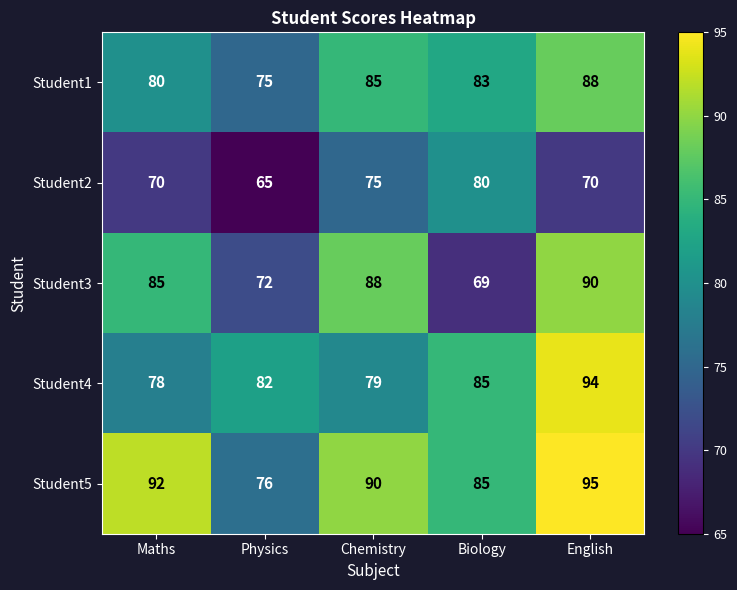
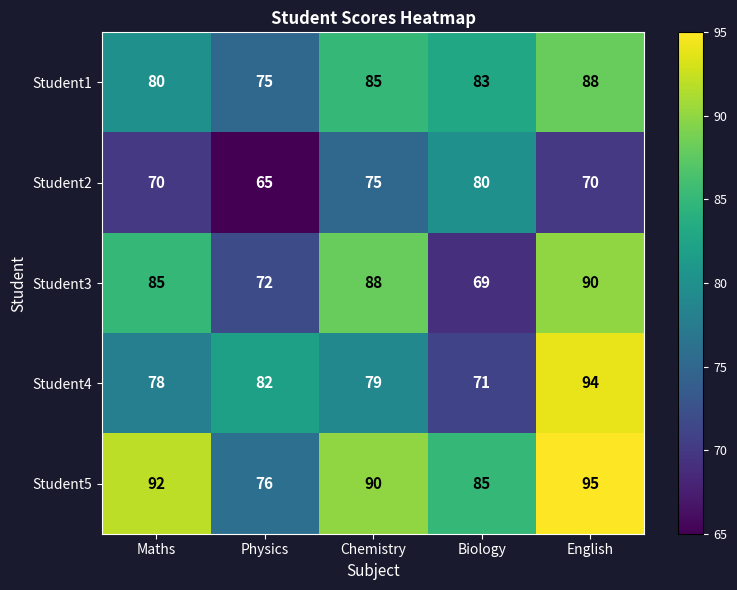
Student4, Biology: 85 -> 71
